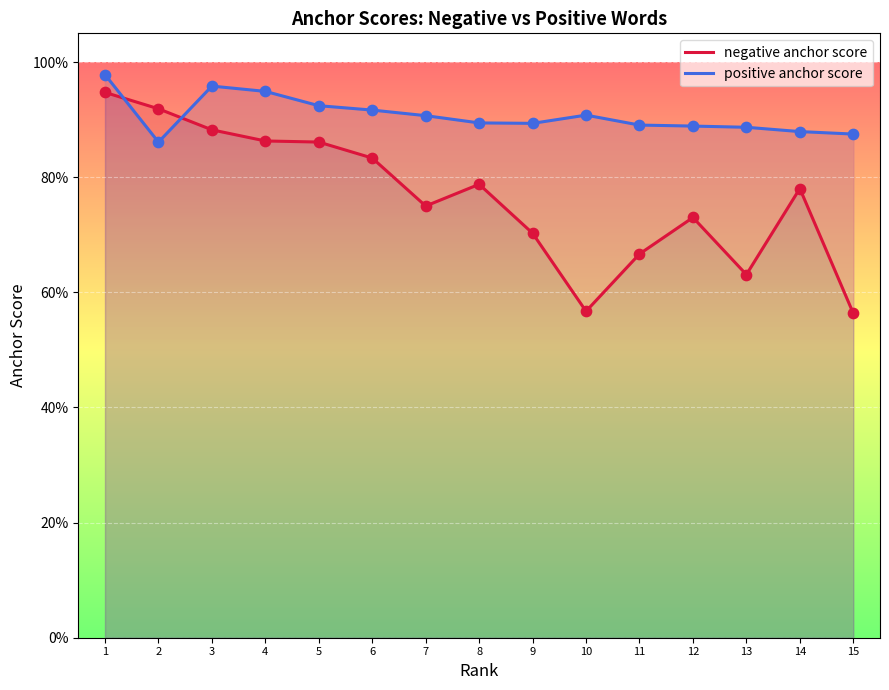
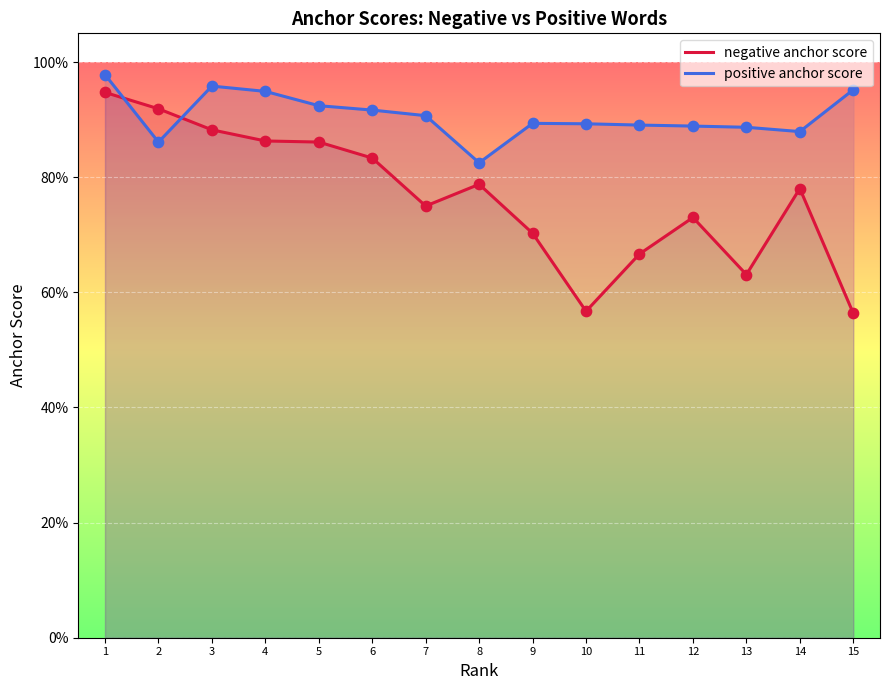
positive anchor score, 8: 89% -> 83%
positive anchor score, 10: 91% -> 89%
positive anchor score, 15: 88% -> 95%
